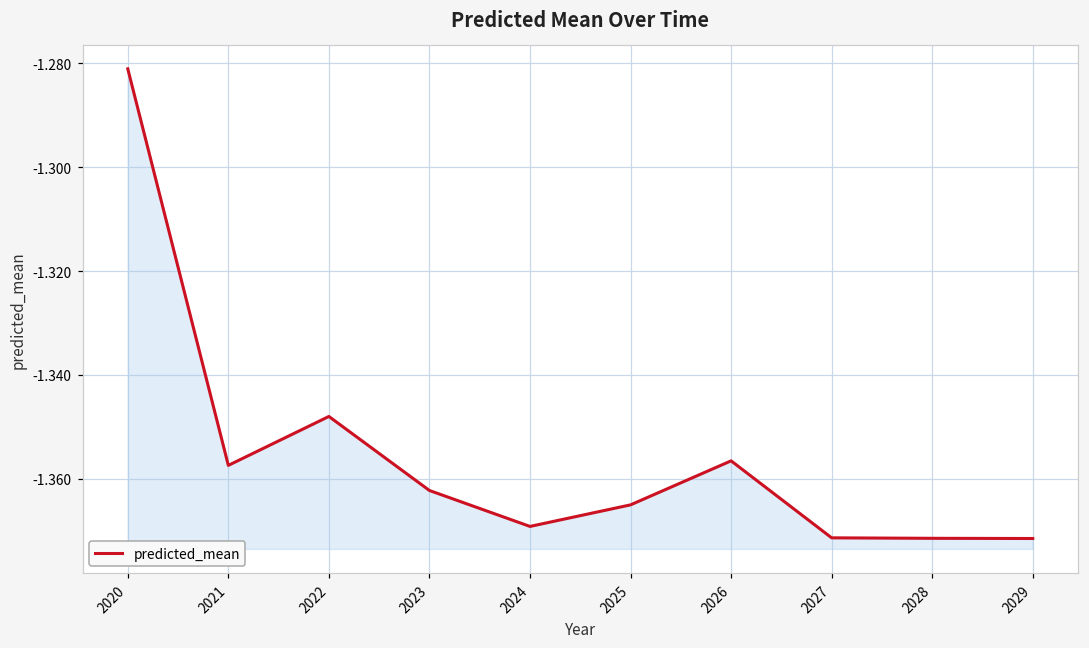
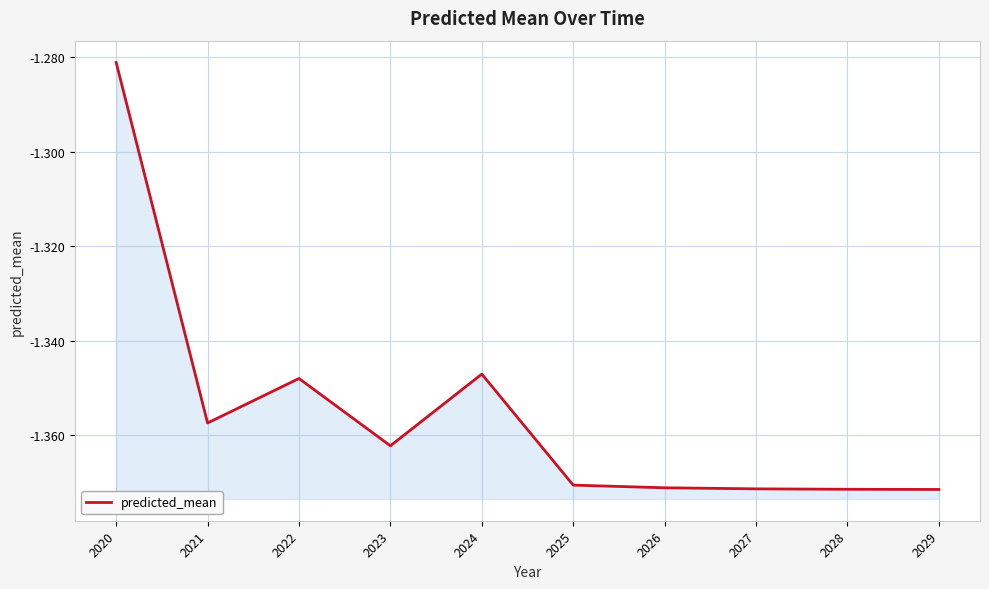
2024: -1.369 -> -1.347
2025: -1.365 -> -1.371
2026: -1.357 -> -1.371
